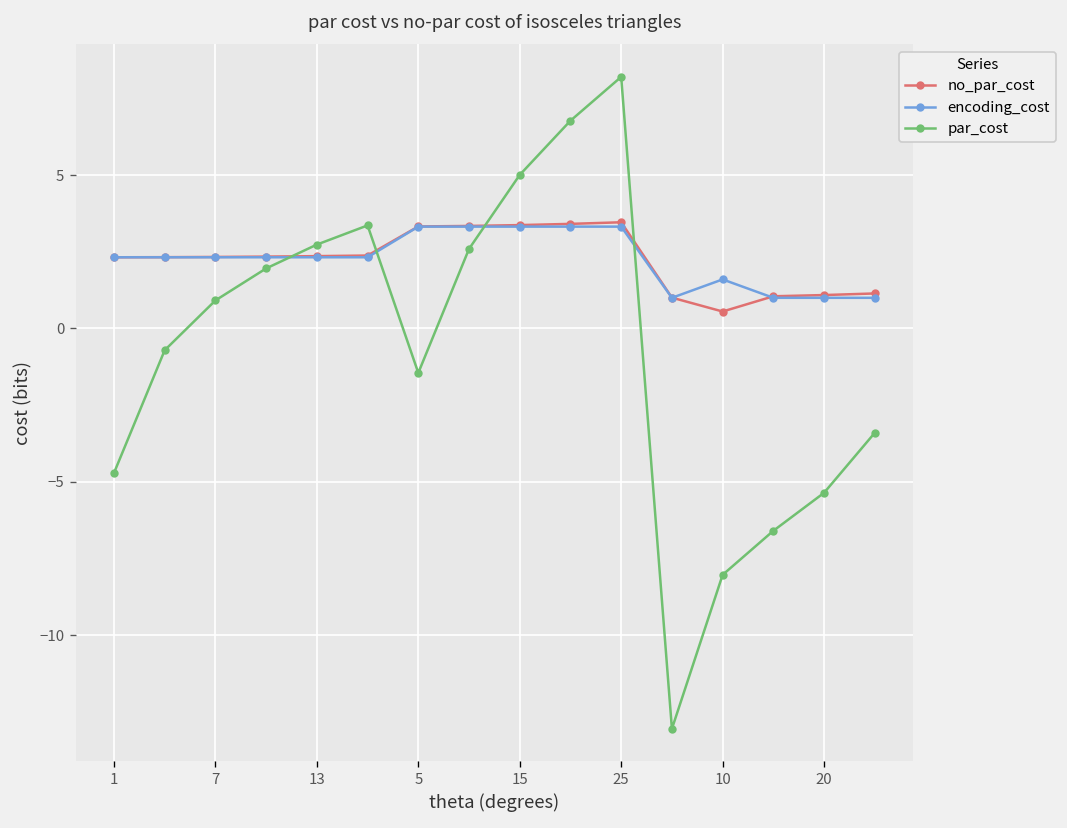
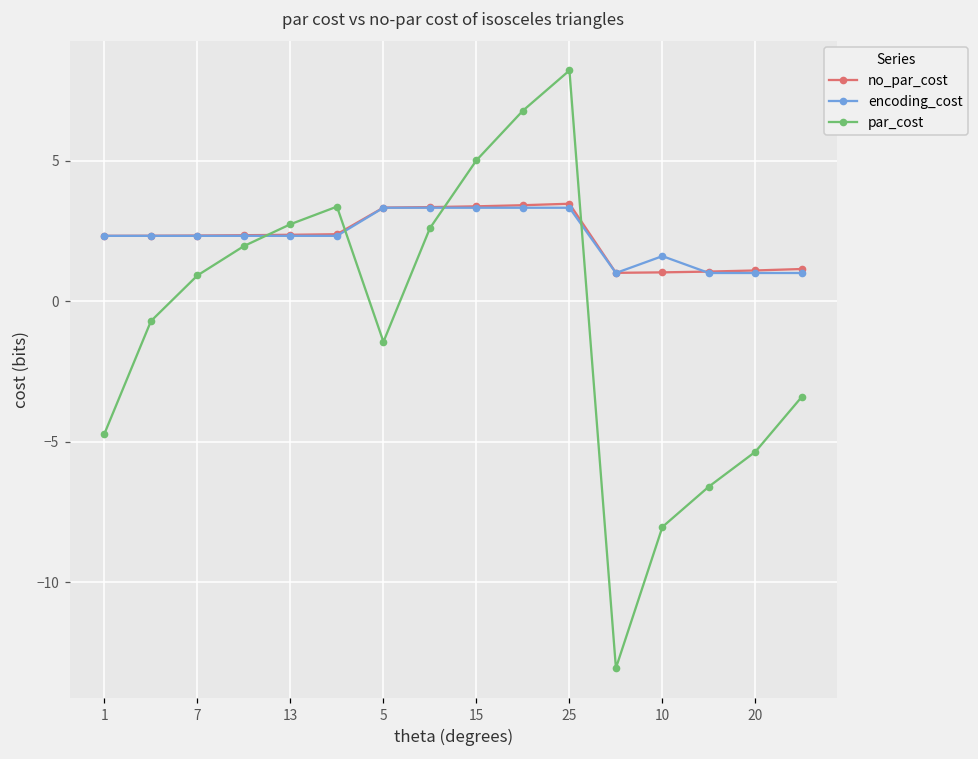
no_par_cost, 10: 0.6 -> 1.0
